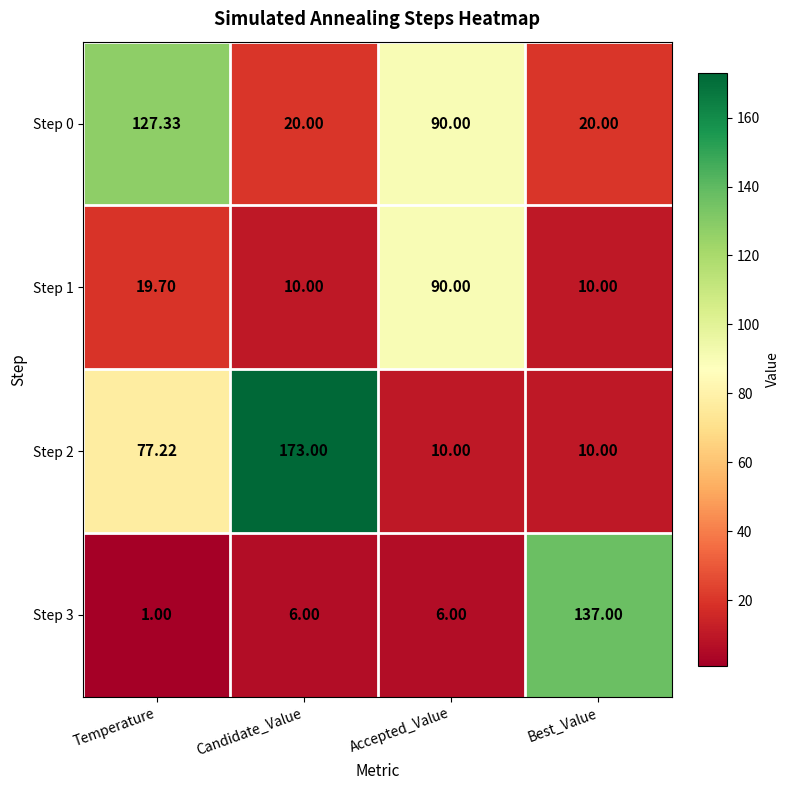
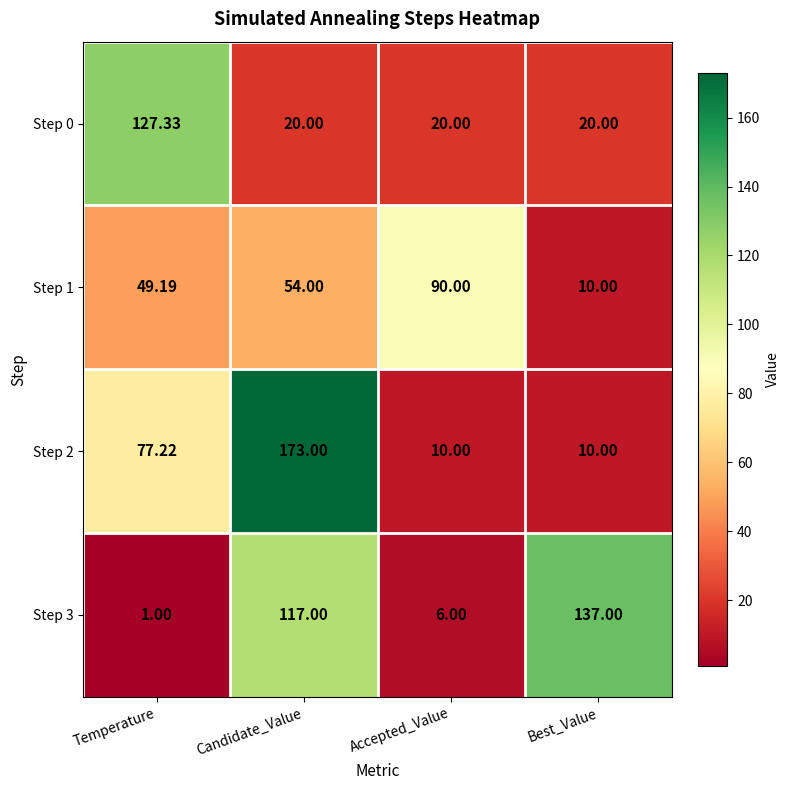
Step 0, Accepted_Value: 90.00 -> 20.00
Step 1, Temperature: 19.70 -> 49.19
Step 1, Candidate_Value: 10.00 -> 54.00
Step 3, Candidate_Value: 6.00 -> 117.00
